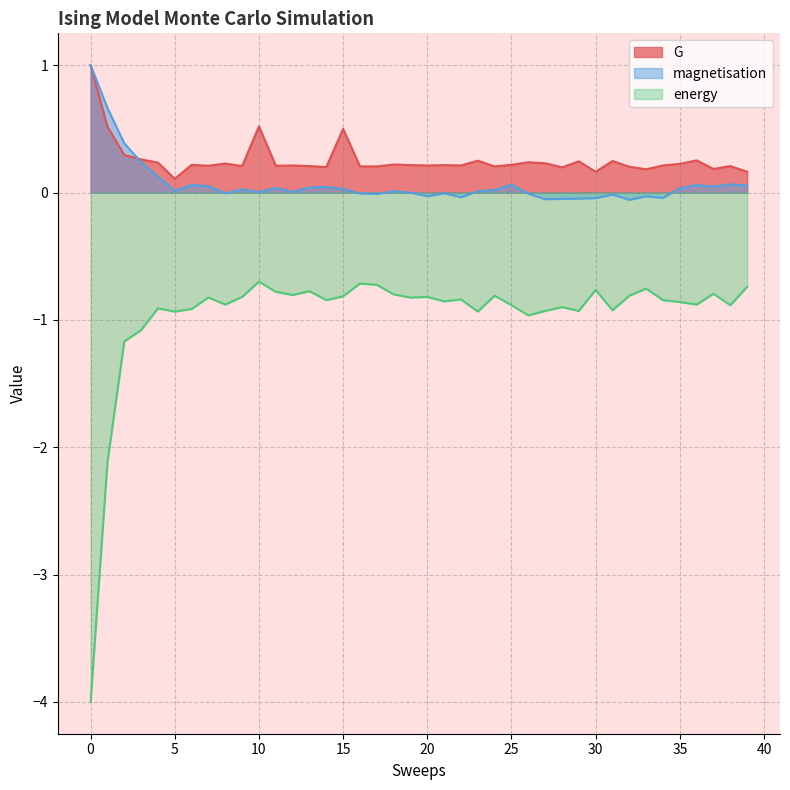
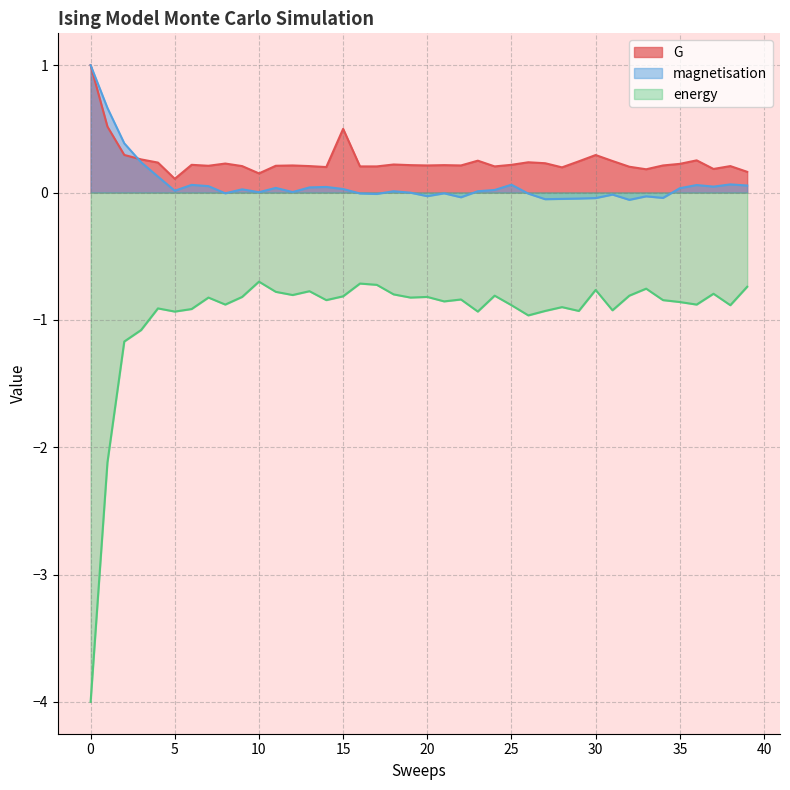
G, 10: 0.52 -> 0.15
G, 30: 0.16 -> 0.29
